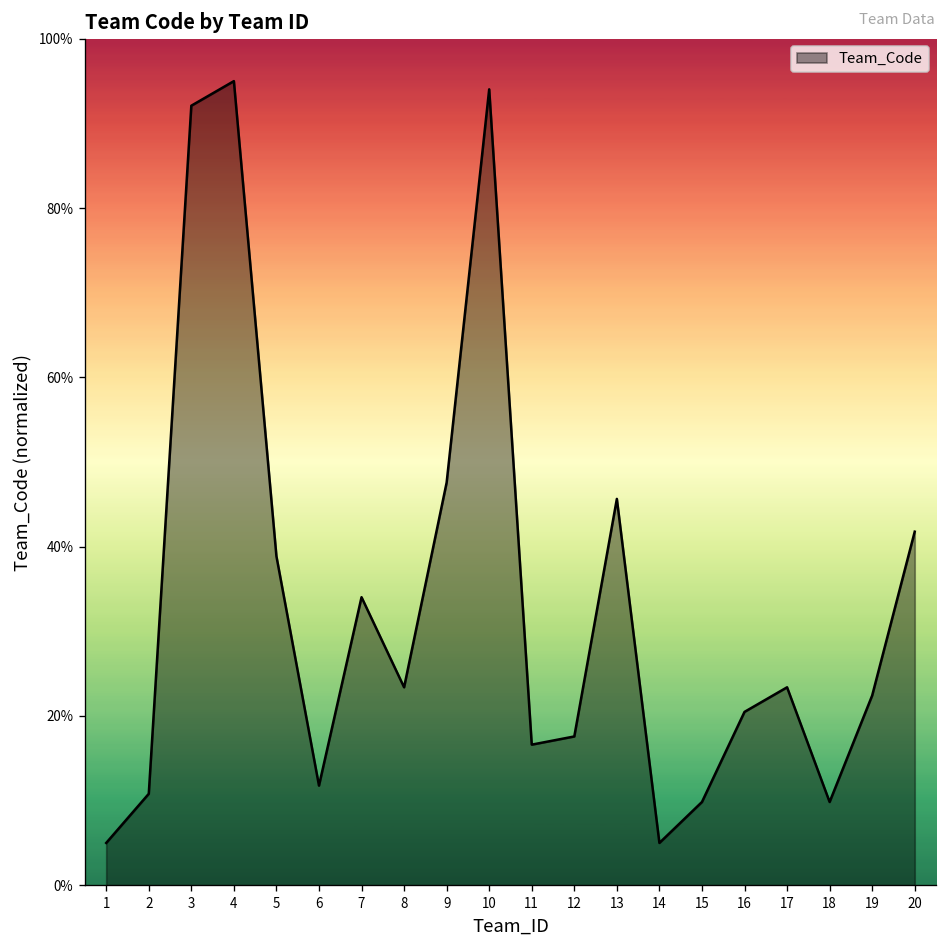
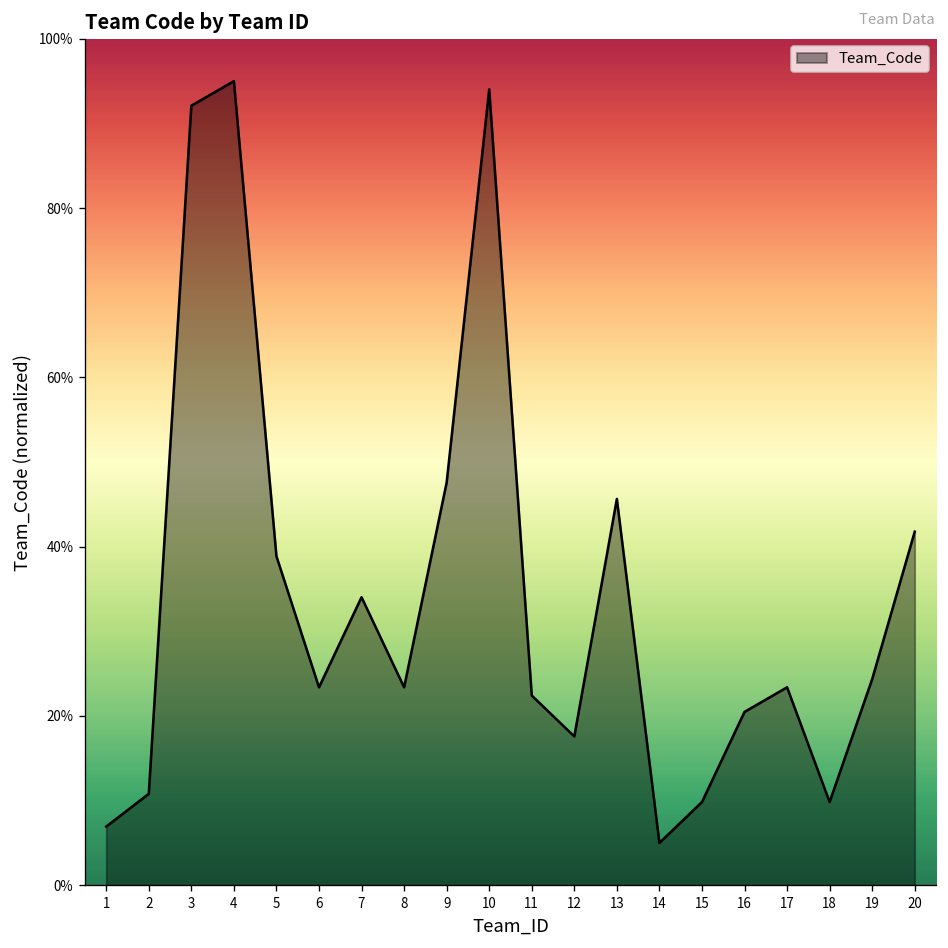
1: 5% -> 7%
6: 12% -> 23%
11: 17% -> 22%
19: 22% -> 24%
